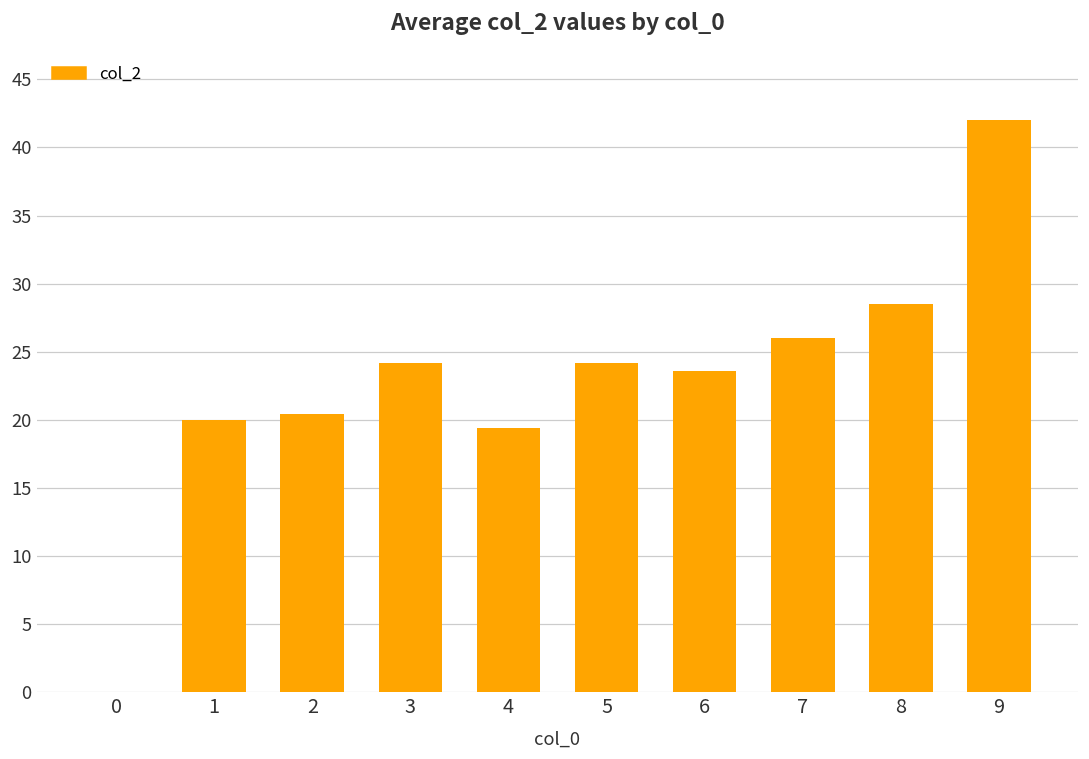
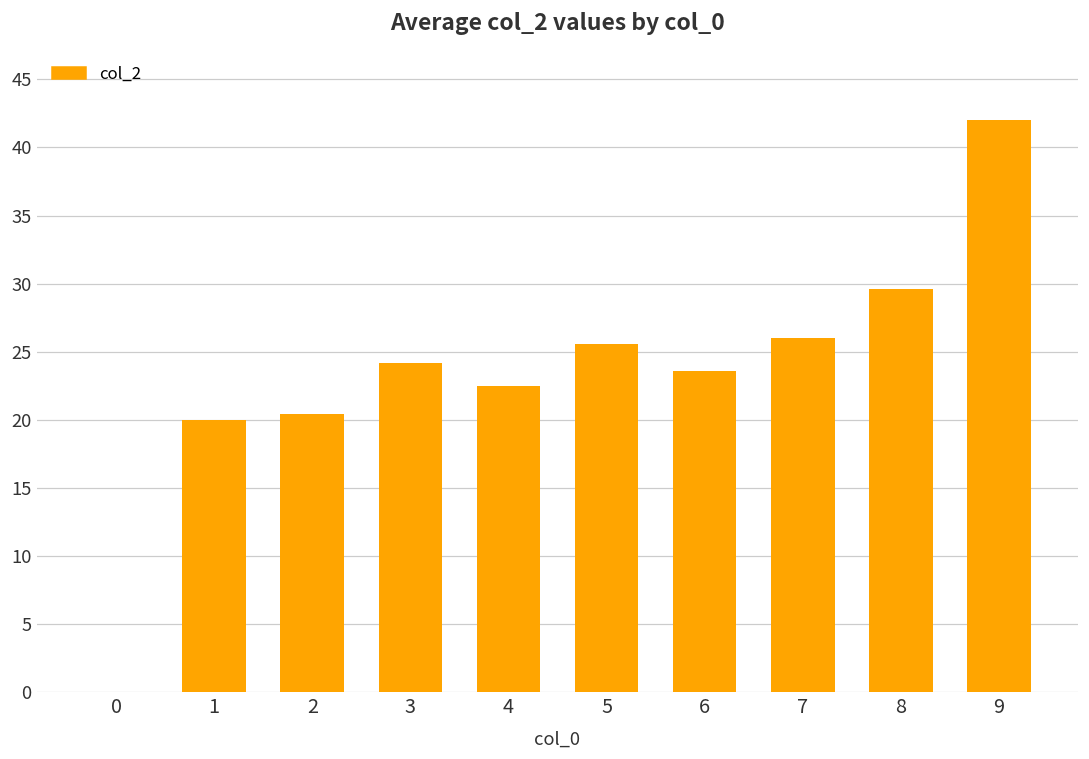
4: 19.4 -> 22.5
5: 24.1 -> 25.6
8: 28.5 -> 29.6
